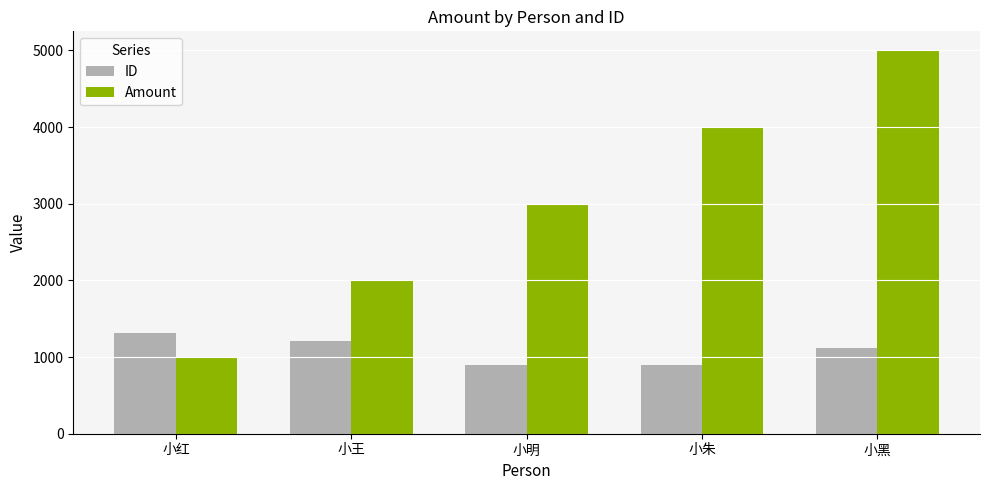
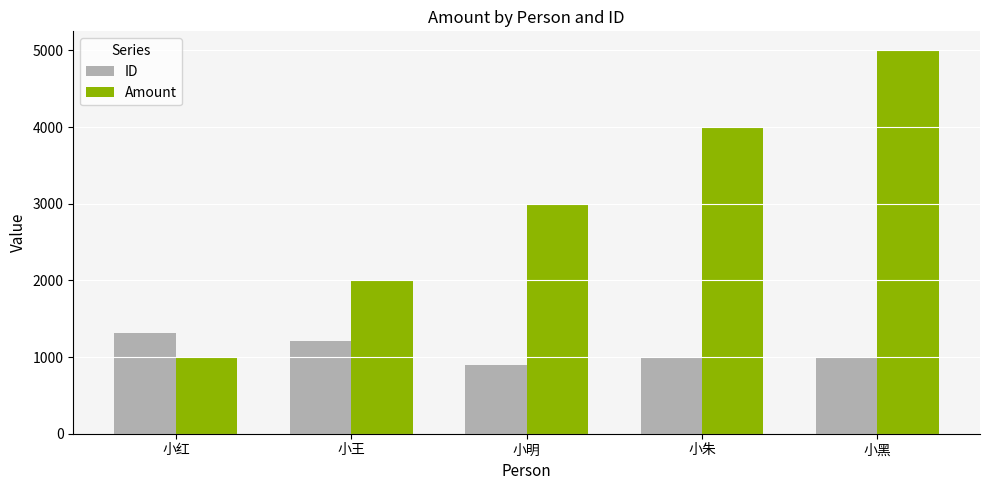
ID, 小朱: 900 -> 1000
ID, 小黑: 1100 -> 1000
